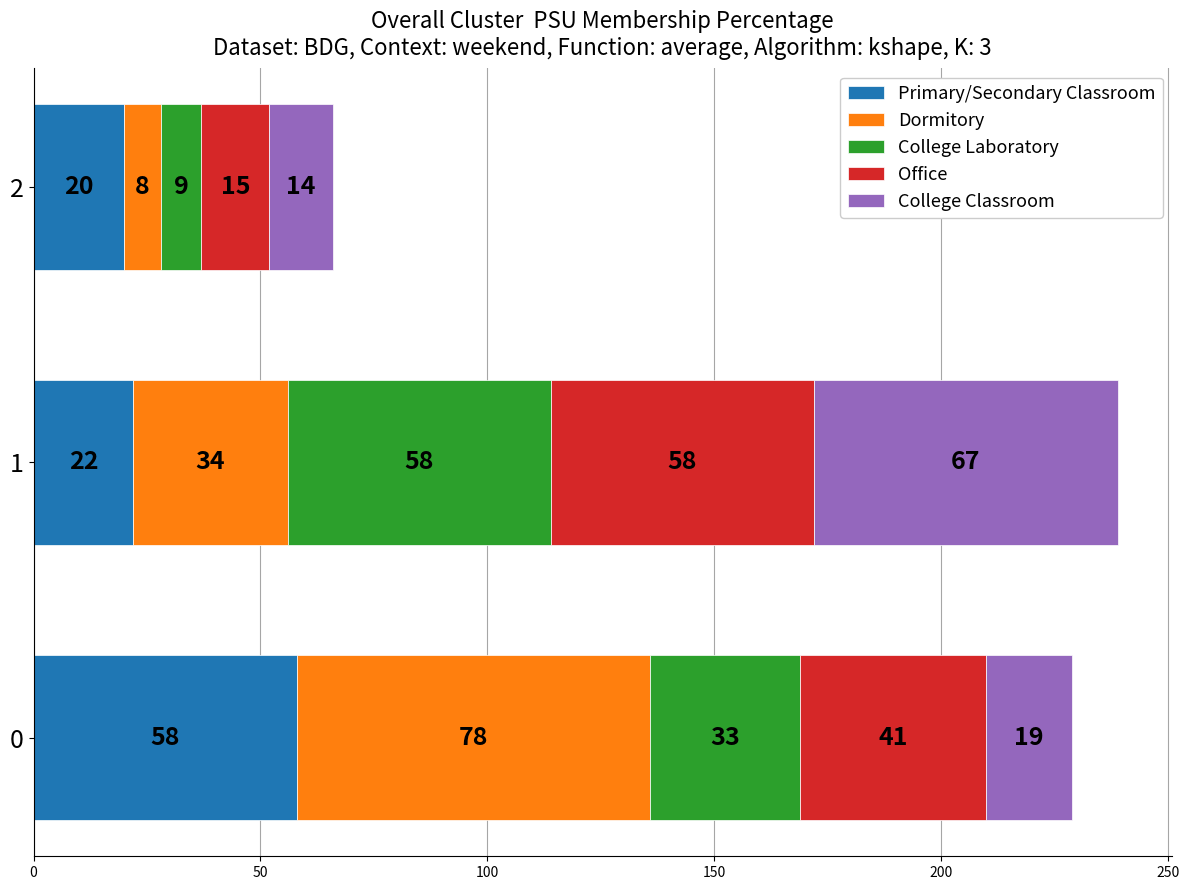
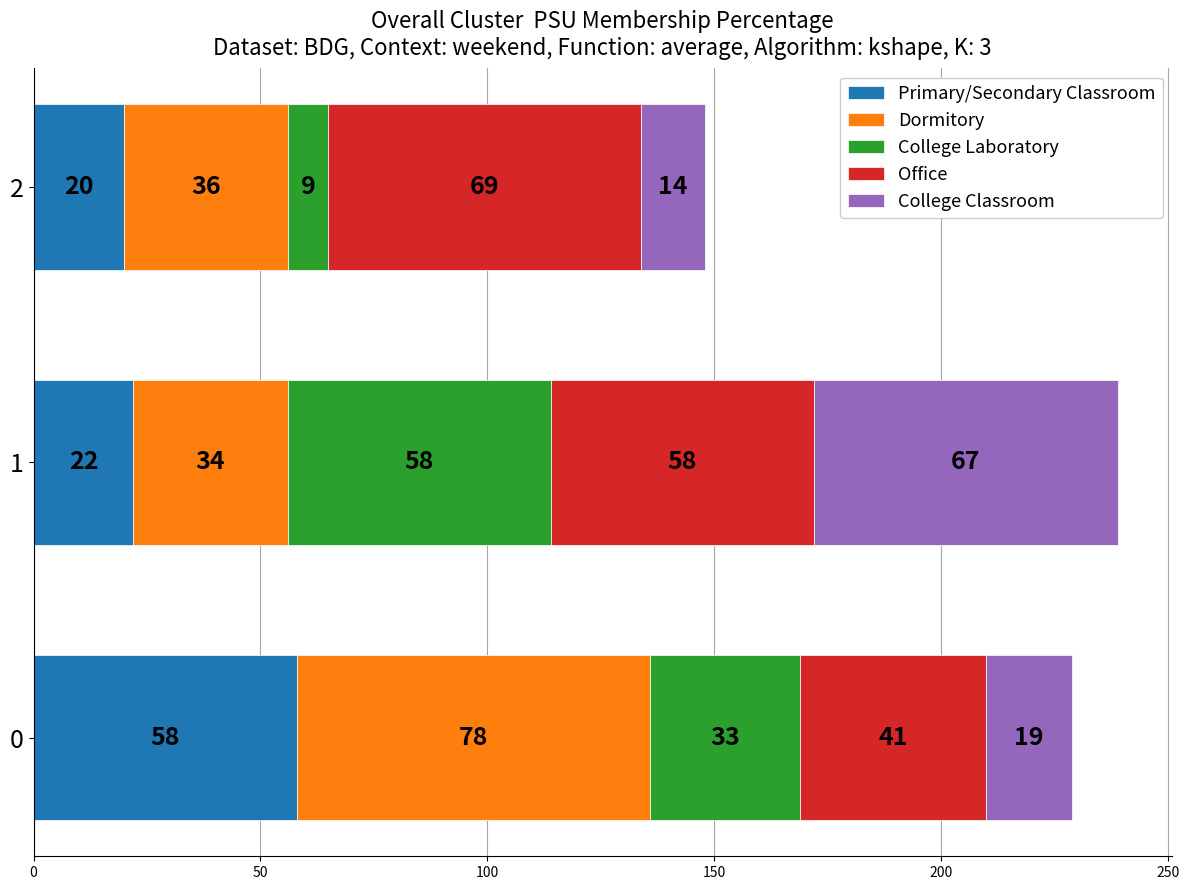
Dormitory, 2: 8 -> 36
Office, 2: 15 -> 69
